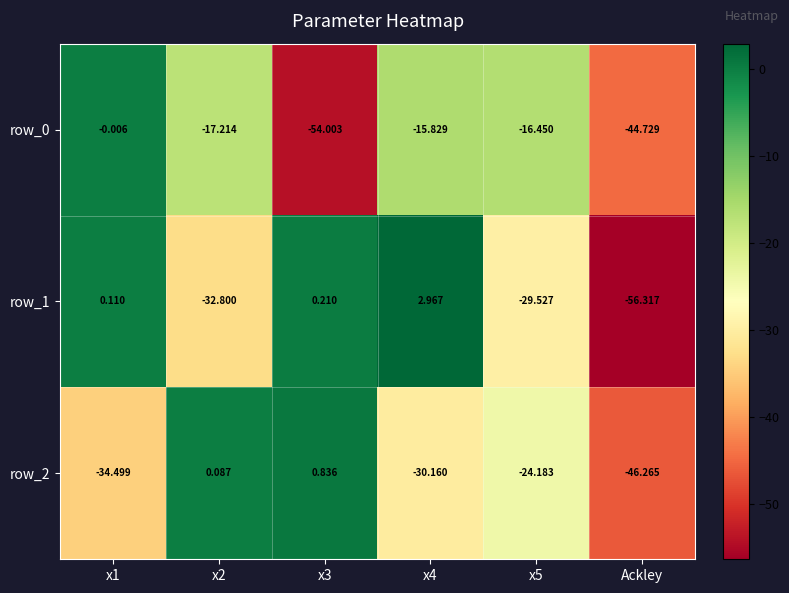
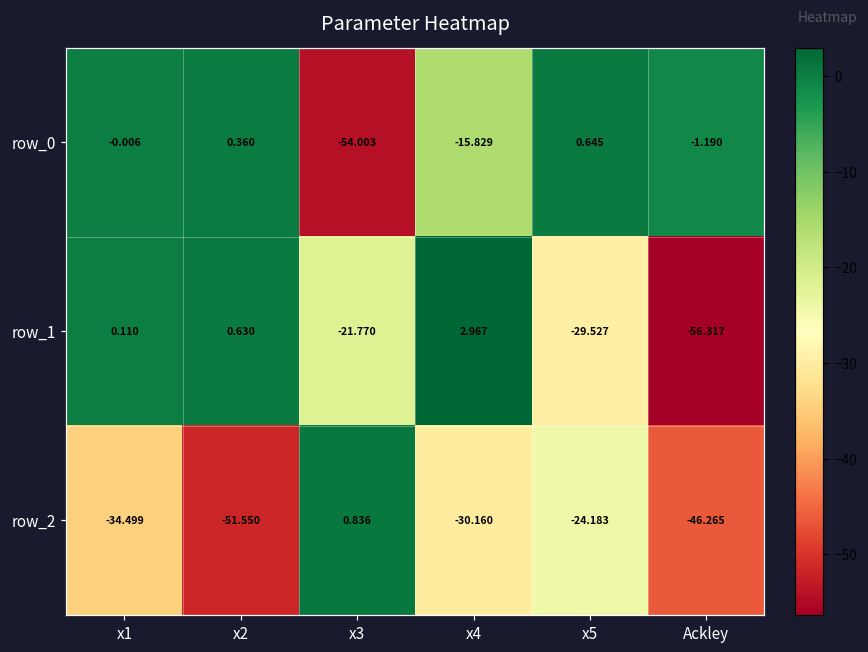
row_0, x2: -17.214 -> 0.360
row_0, x5: -16.450 -> 0.645
row_0, Ackley: -44.729 -> -1.190
row_1, x2: -32.800 -> 0.630
row_1, x3: 0.210 -> -21.770
row_2, x2: 0.087 -> -51.550
